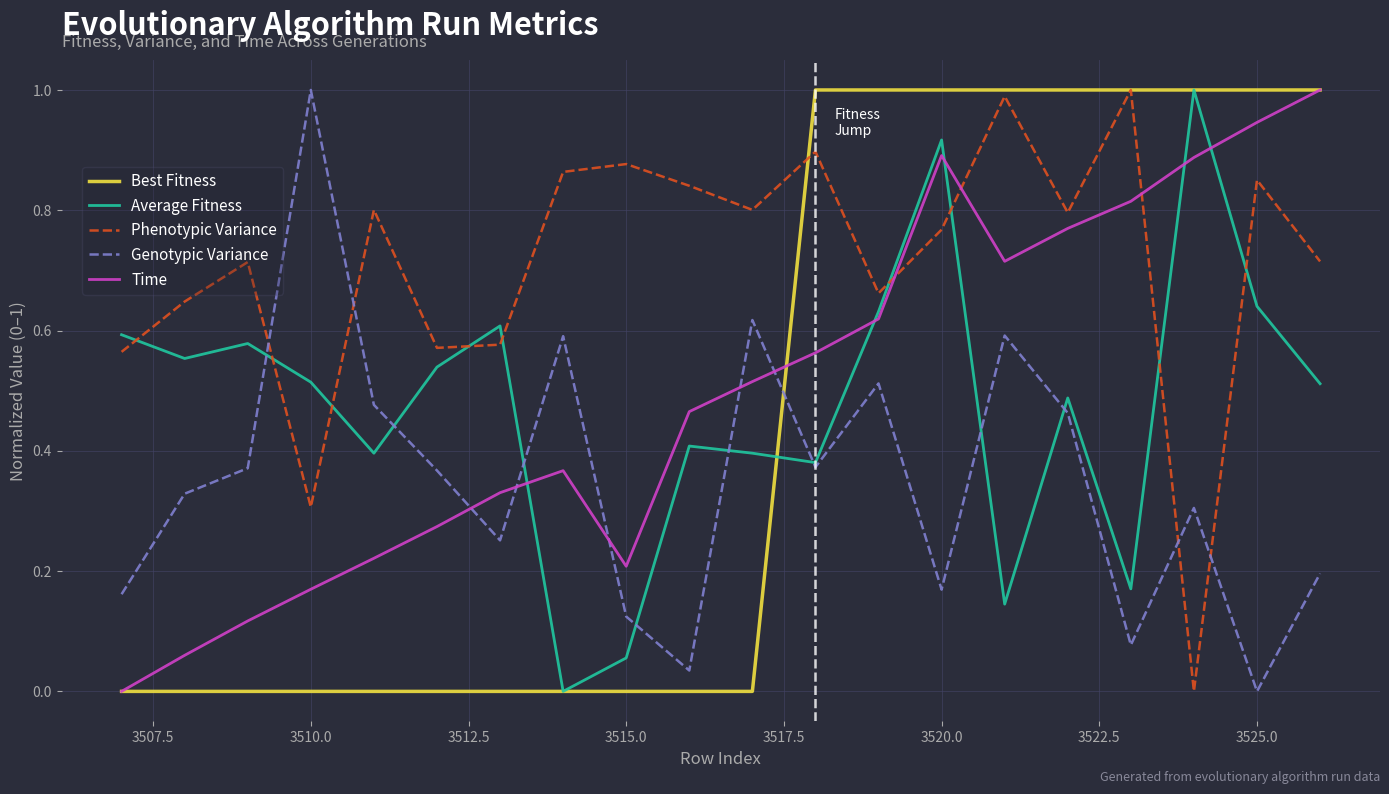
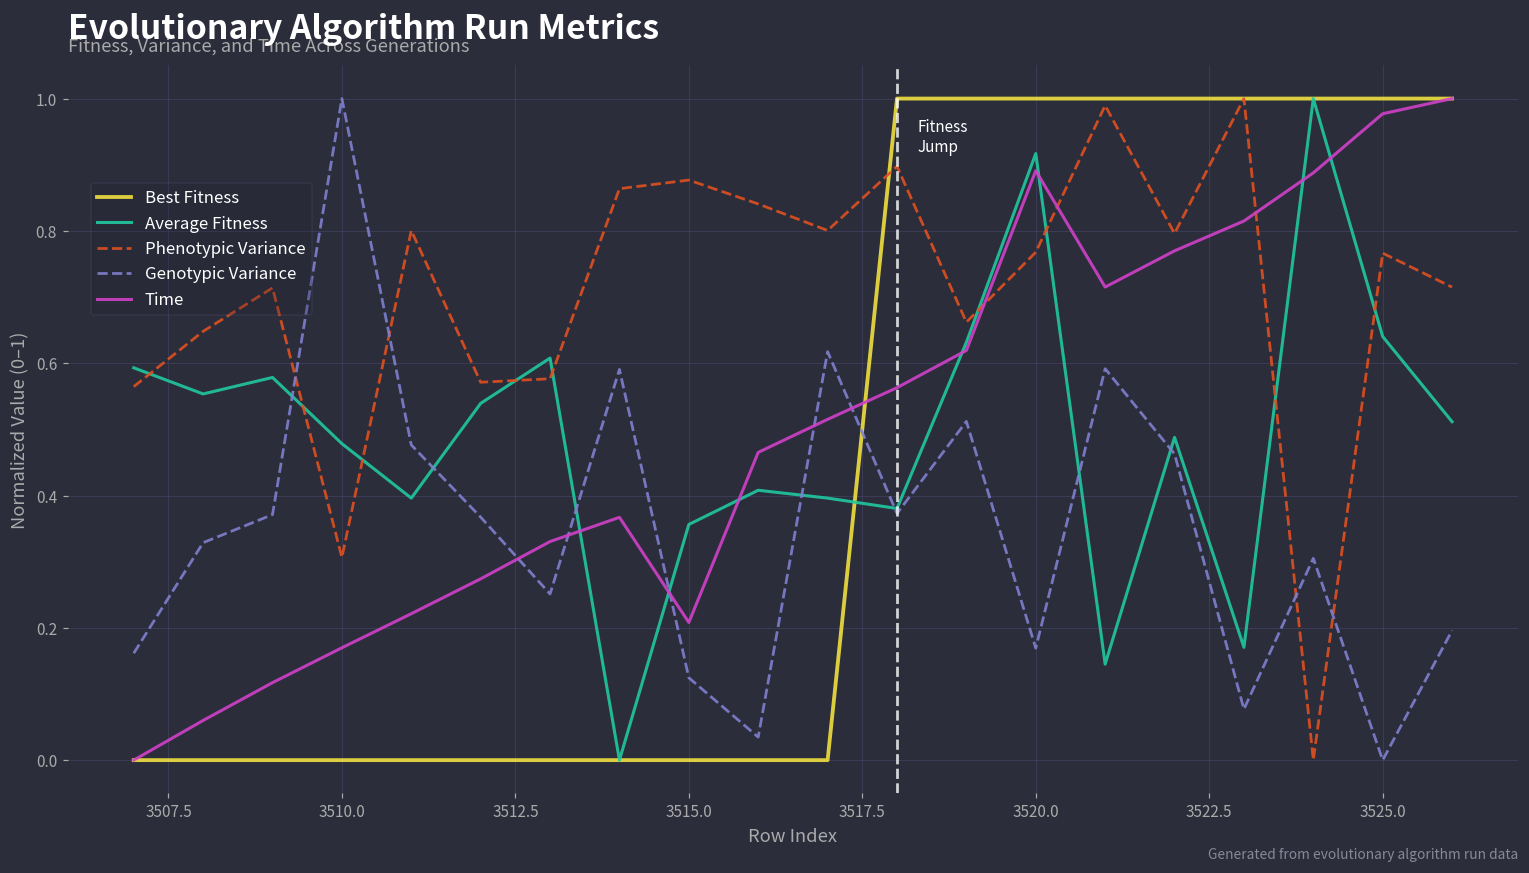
Average Fitness, 3510.0: 0.51 -> 0.48
Average Fitness, 3515.0: 0.06 -> 0.36
Phenotypic Variance, 3525.0: 0.85 -> 0.77
Time, 3525.0: 0.95 -> 0.98
